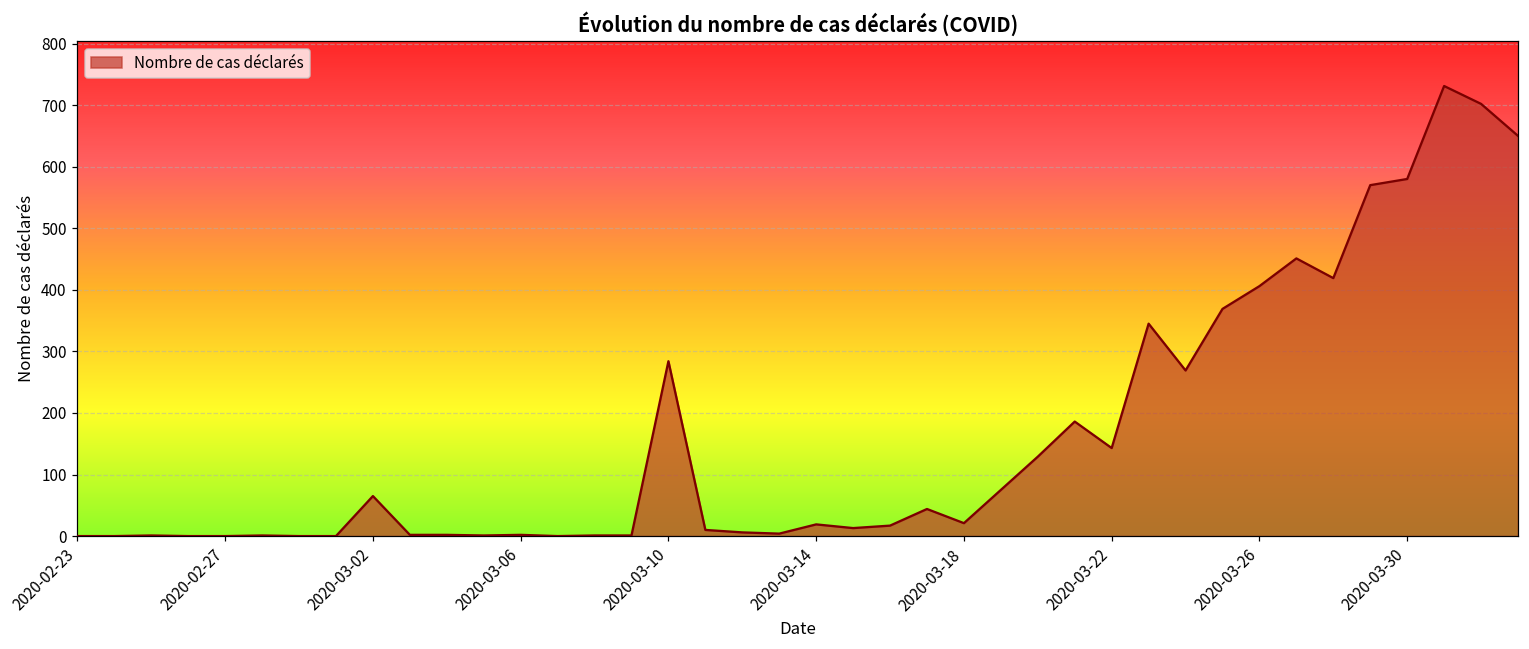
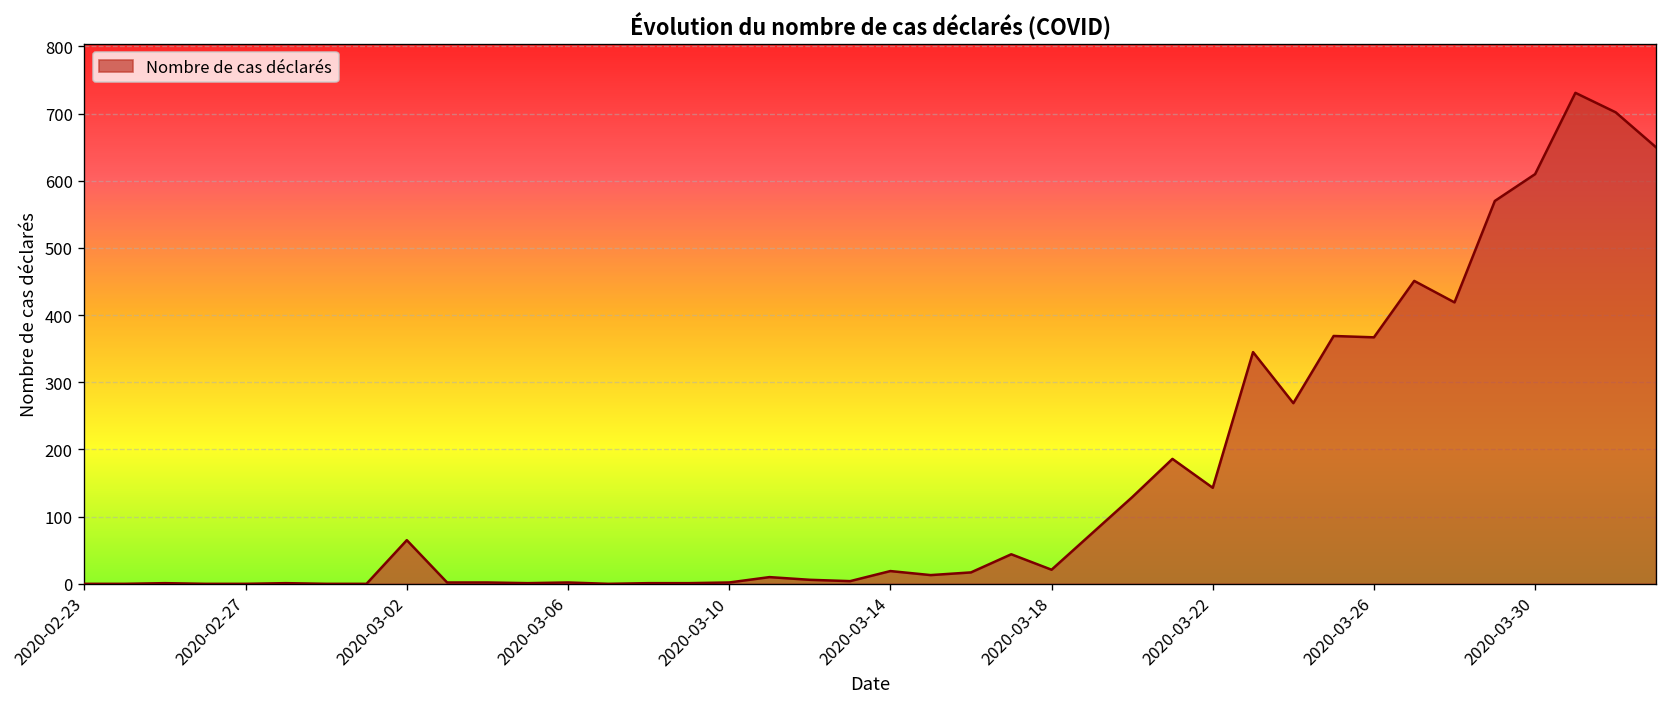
2020-03-10: 280 -> 0
2020-03-26: 410 -> 370
2020-03-30: 580 -> 610
